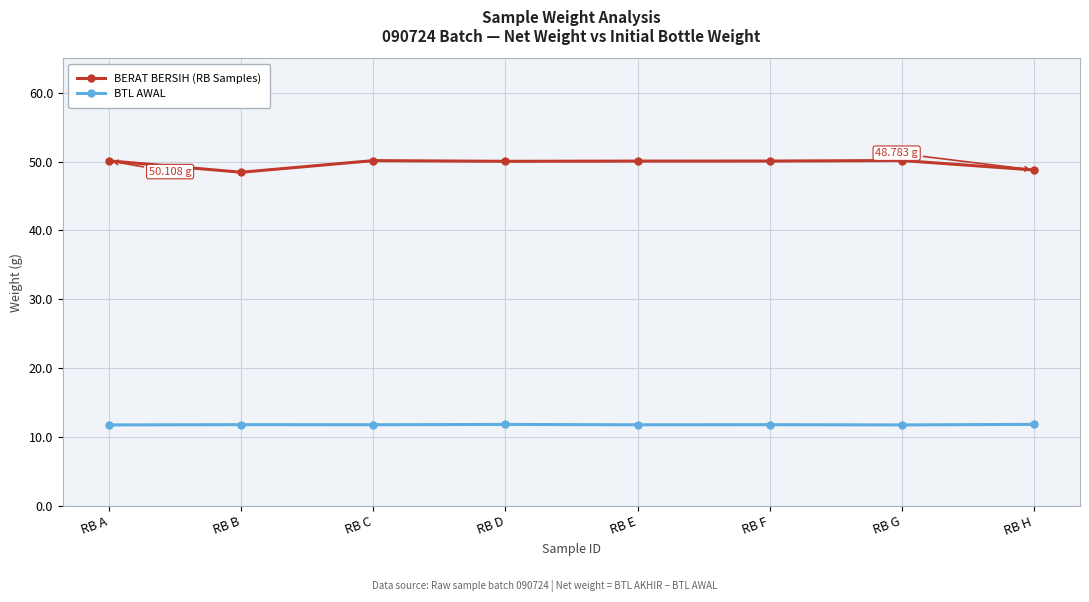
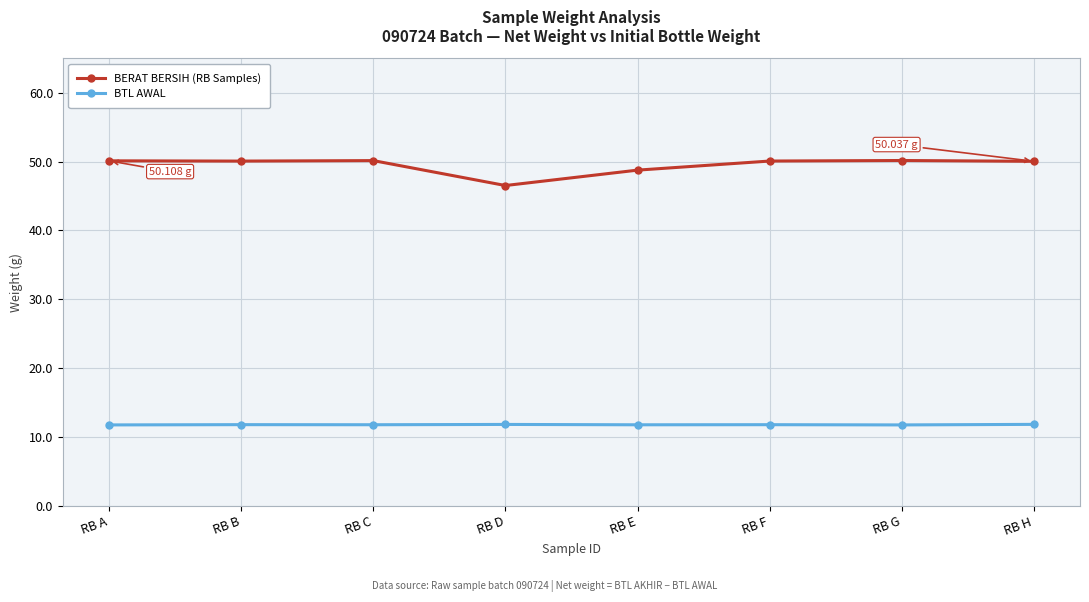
BERAT BERSIH (RB Samples), RB B: 48 -> 50
BERAT BERSIH (RB Samples), RB D: 50 -> 47
BERAT BERSIH (RB Samples), RB E: 50 -> 49
BERAT BERSIH (RB Samples), RB H: 48.783 -> 50.037
